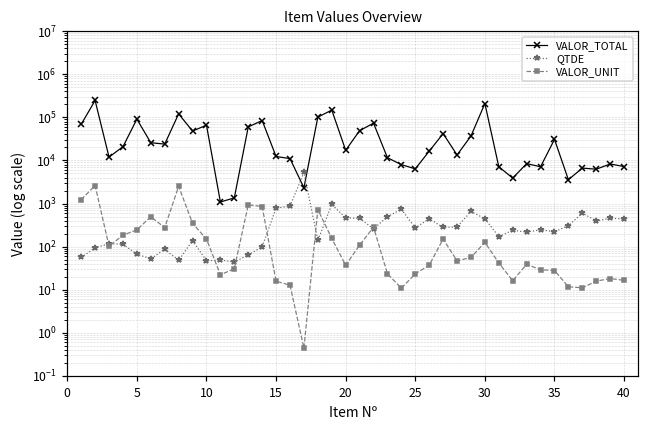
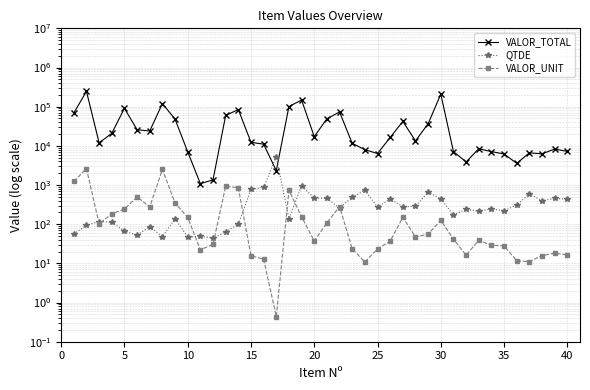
VALOR_TOTAL, 10: 70000 -> 7000
VALOR_TOTAL, 35: 30000 -> 6000
